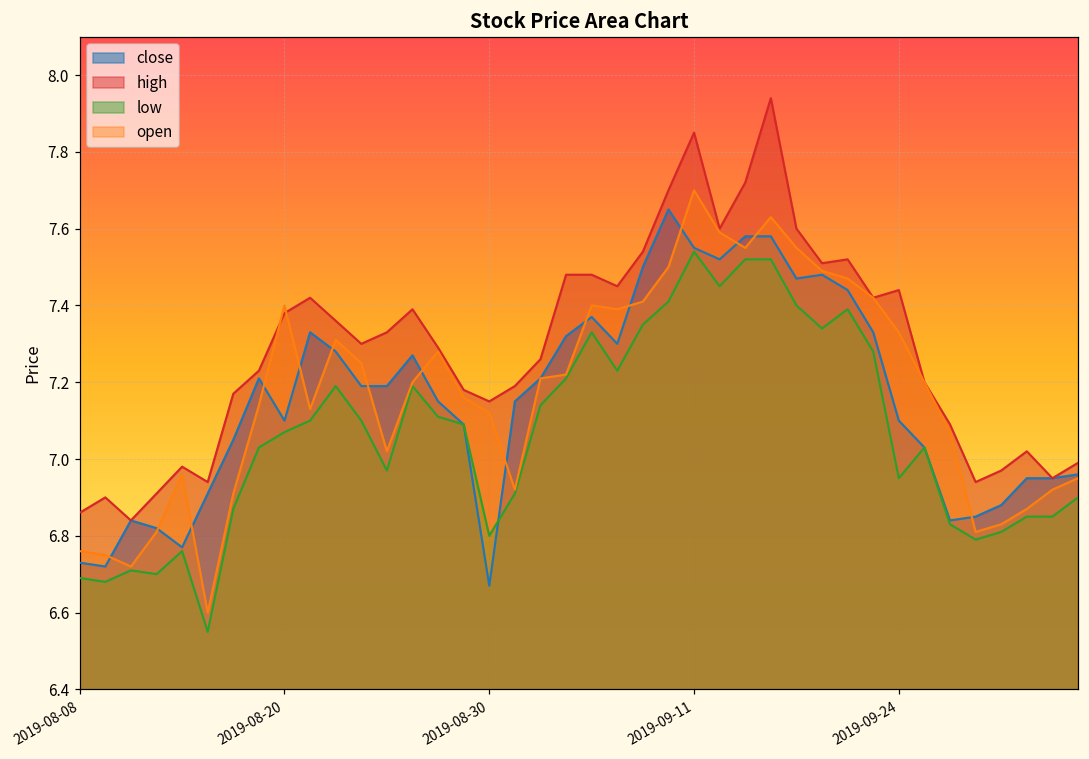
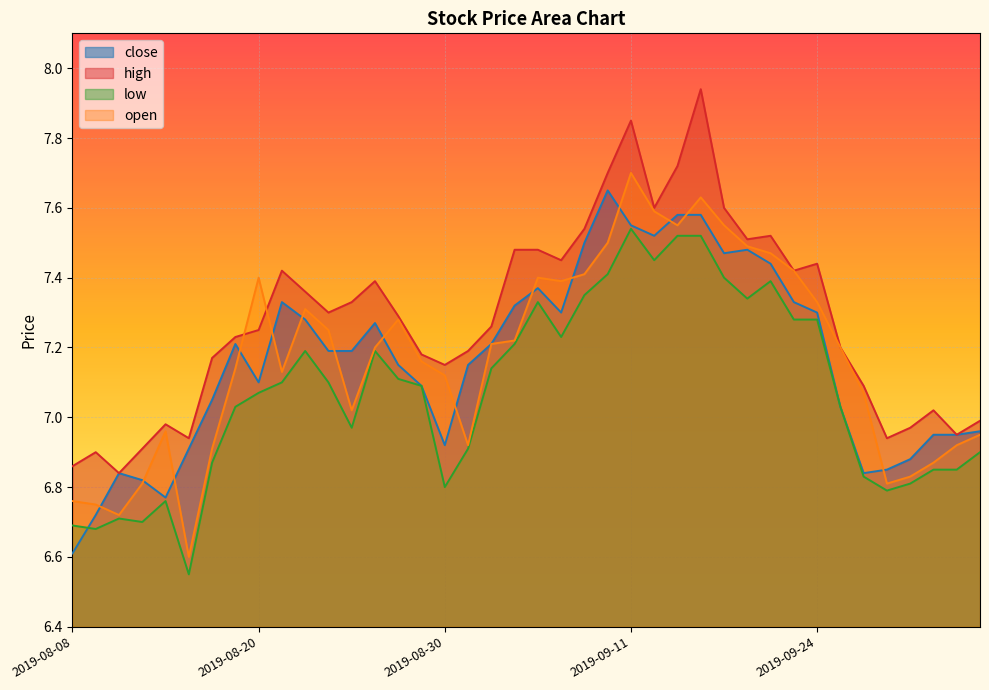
close, 2019-08-08: 6.73 -> 6.61
high, 2019-08-20: 7.38 -> 7.25
close, 2019-08-30: 6.67 -> 6.92
close, 2019-09-24: 7.1 -> 7.3
low, 2019-09-24: 6.95 -> 7.28
